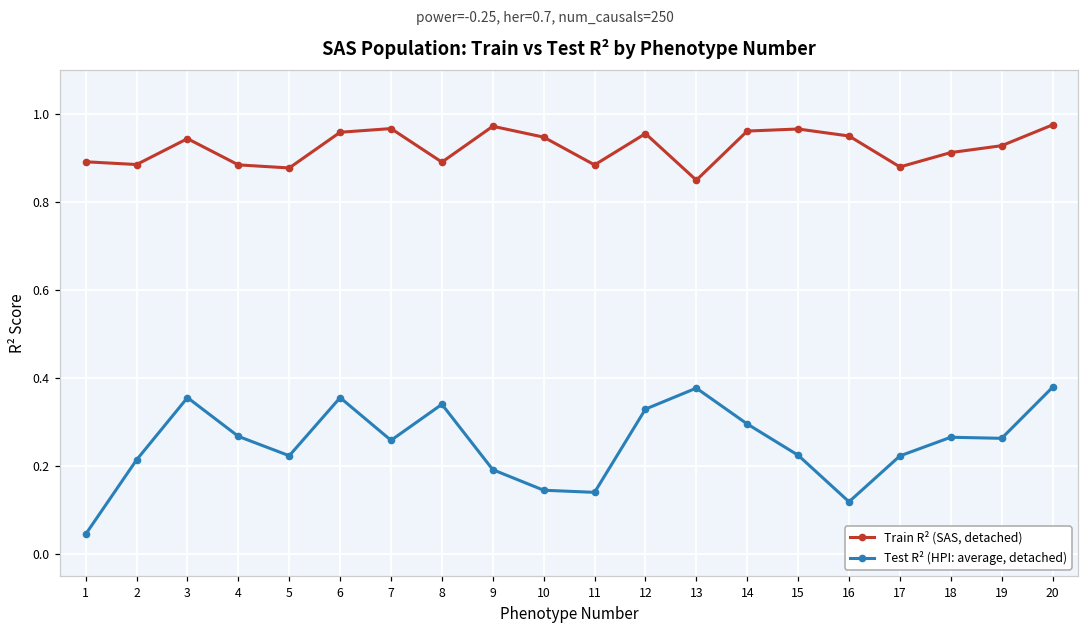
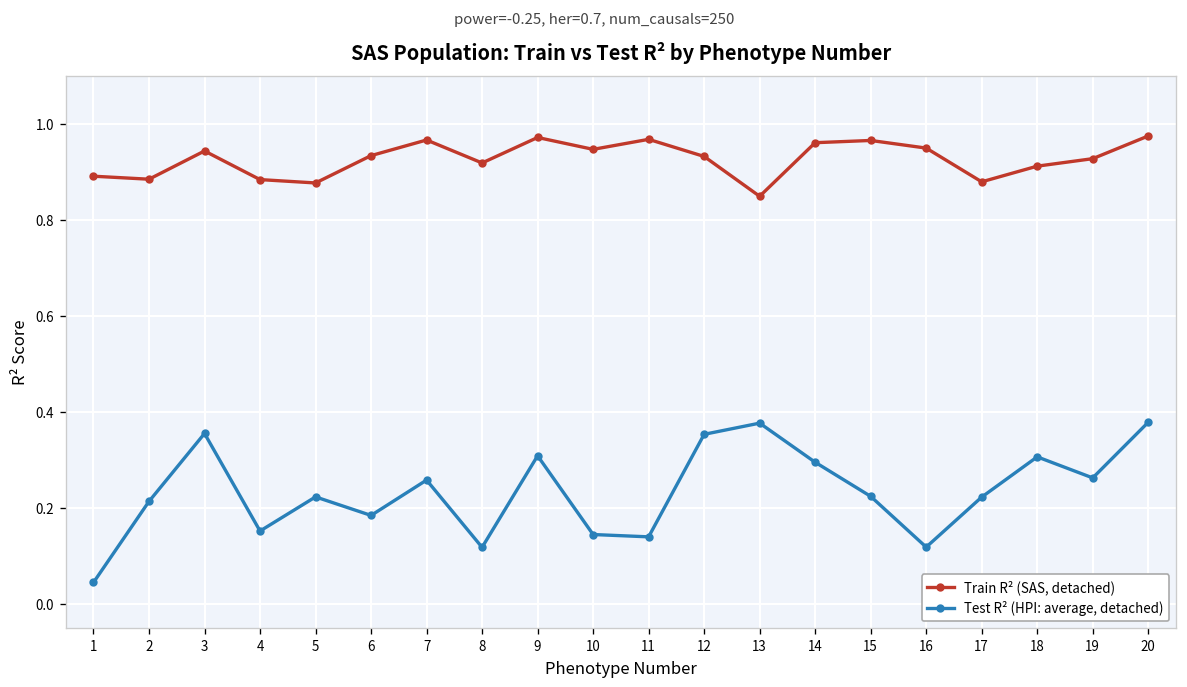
Test R² (HPI: average, detached), 4: 0.27 -> 0.15
Train R² (SAS, detached), 6: 0.96 -> 0.93
Test R² (HPI: average, detached), 6: 0.36 -> 0.18
Train R² (SAS, detached), 8: 0.89 -> 0.92
Test R² (HPI: average, detached), 8: 0.34 -> 0.12
Test R² (HPI: average, detached), 9: 0.19 -> 0.31
Train R² (SAS, detached), 11: 0.88 -> 0.97
Train R² (SAS, detached), 12: 0.96 -> 0.93
Test R² (HPI: average, detached), 12: 0.33 -> 0.35
Test R² (HPI: average, detached), 18: 0.27 -> 0.31
